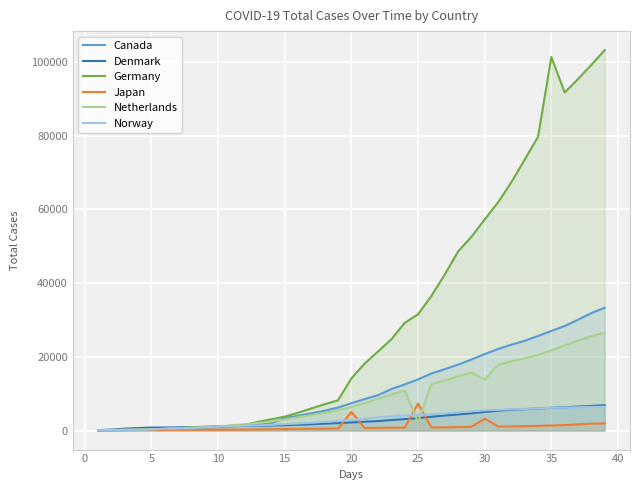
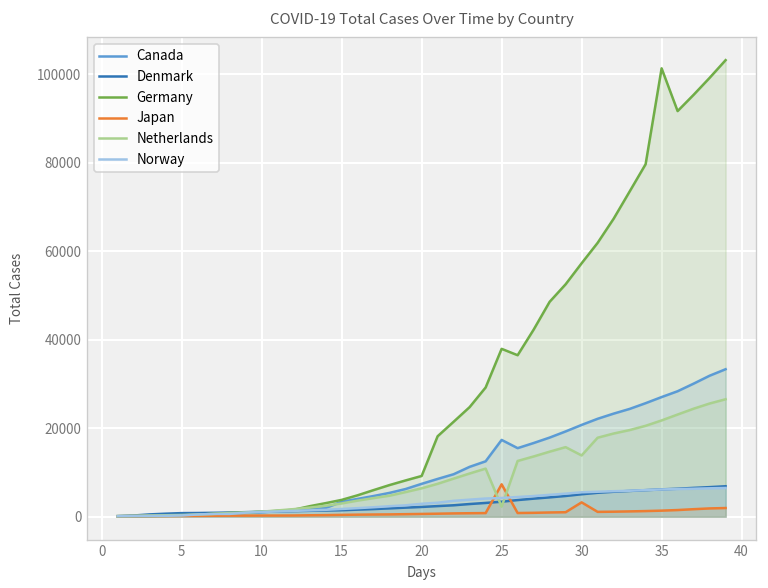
Germany, 20: 14000 -> 9000
Japan, 20: 5000 -> 1000
Canada, 25: 14000 -> 17000
Germany, 25: 32000 -> 38000
